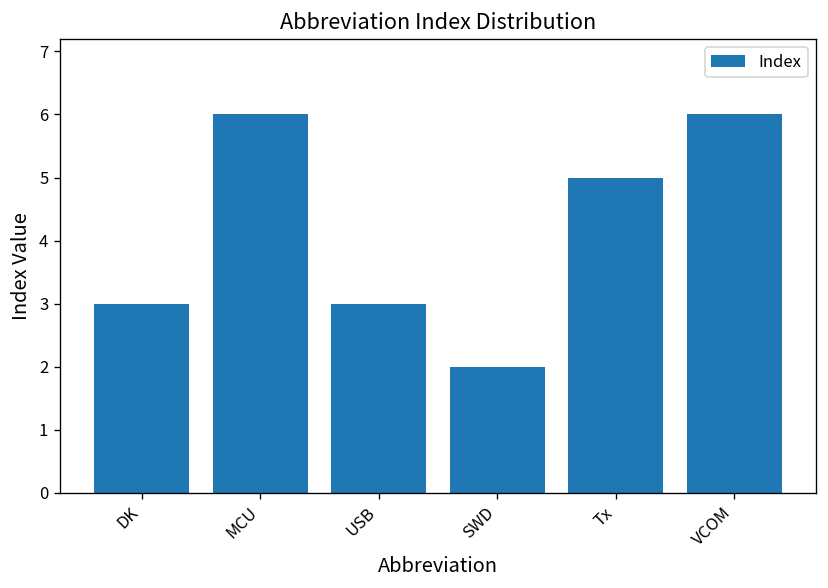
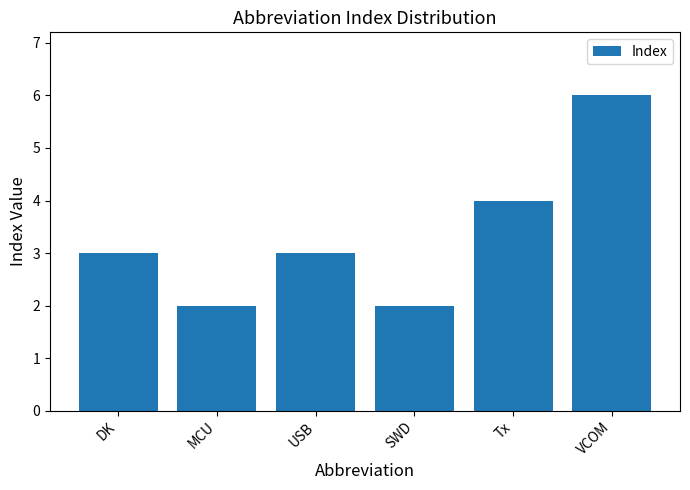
MCU: 6 -> 2
Tx: 5 -> 4
